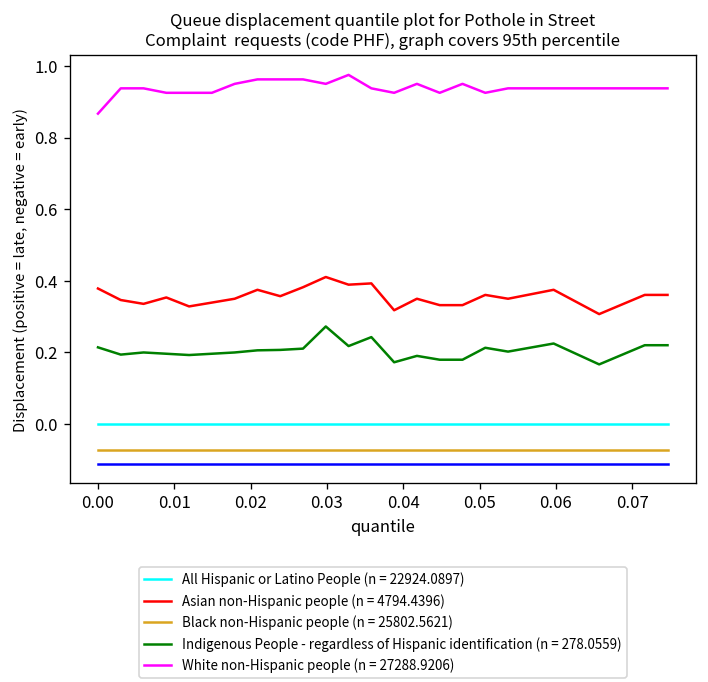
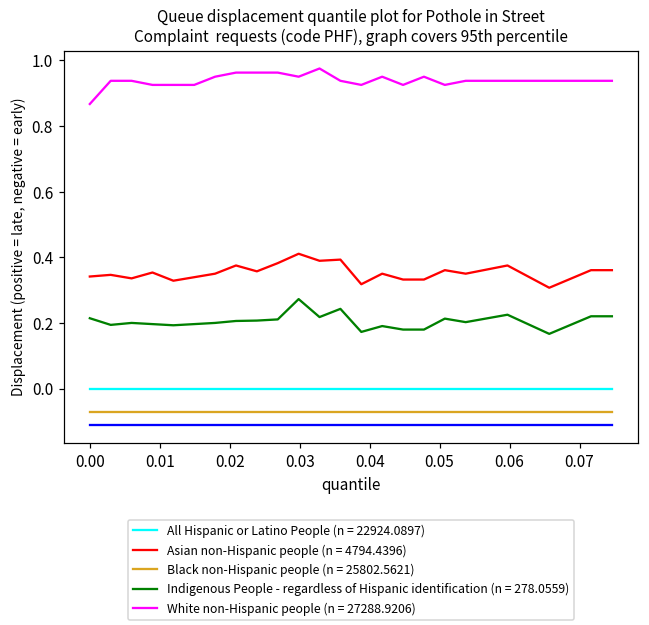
Asian non-Hispanic people (n = 4794.4396), 0.00: 0.38 -> 0.34
